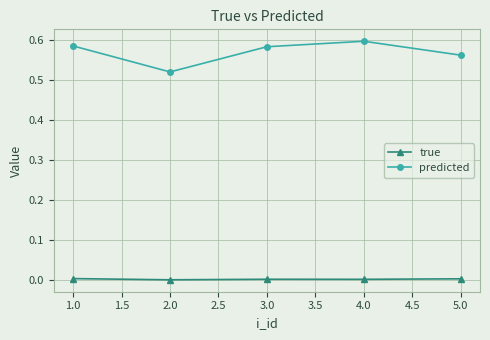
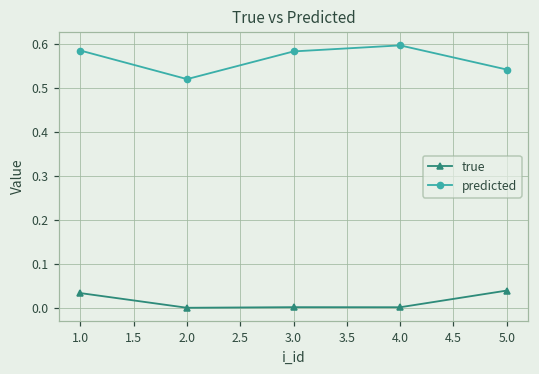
true, 1.0: 0.00 -> 0.03
true, 5.0: 0.00 -> 0.04
predicted, 5.0: 0.56 -> 0.54
